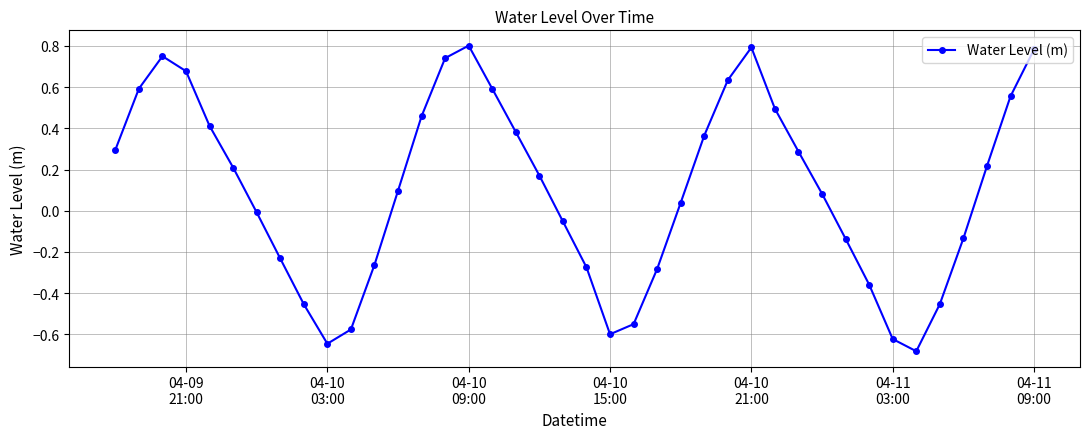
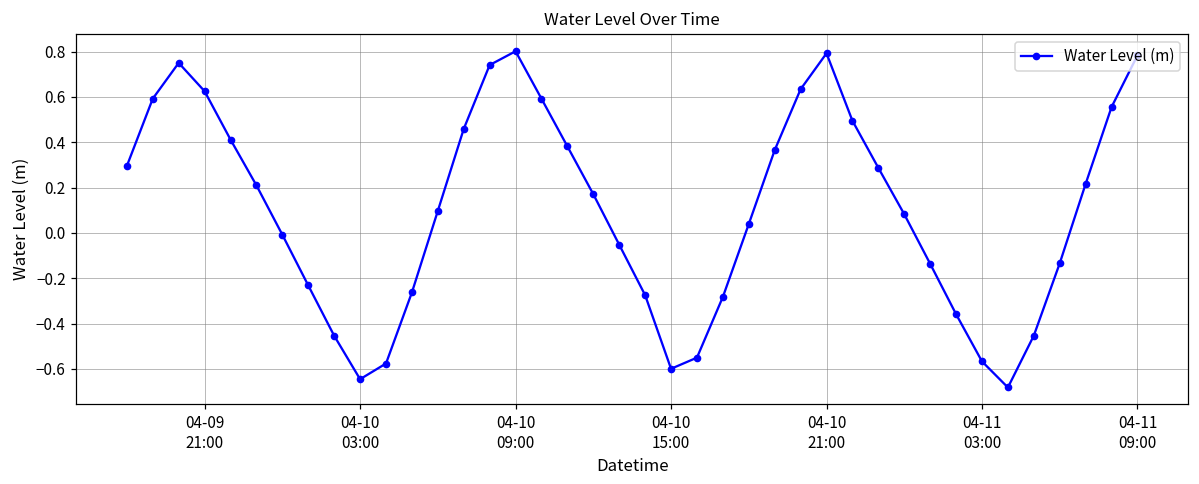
04-09 21:00: 0.68 -> 0.63
04-11 03:00: -0.62 -> -0.57
